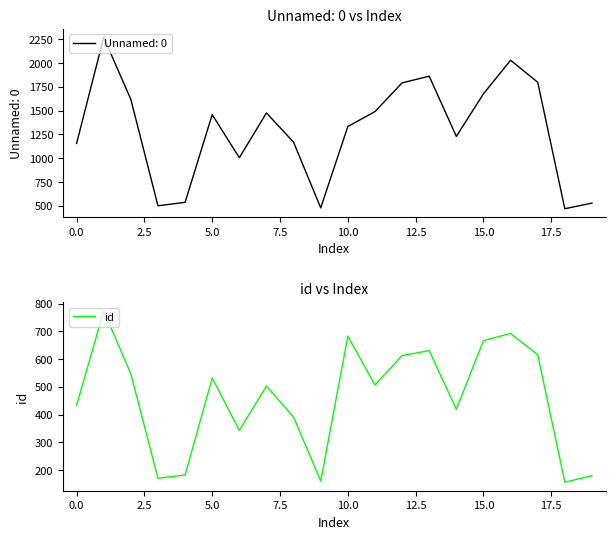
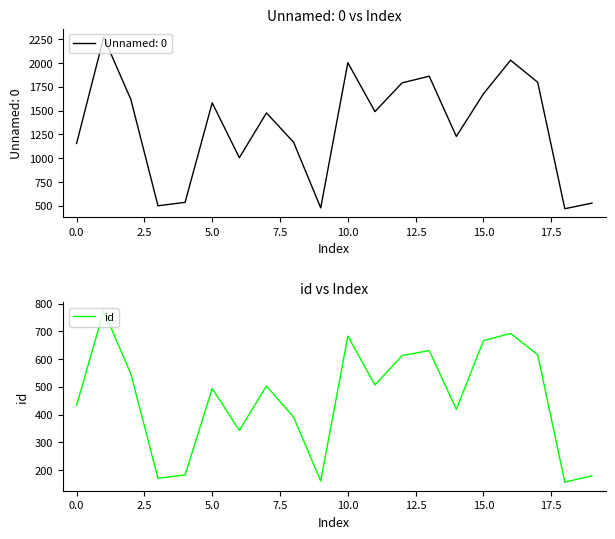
Unnamed: 0 vs Index, 5.0: 1500 -> 1600
Unnamed: 0 vs Index, 10.0: 1300 -> 2000
id vs Index, 5.0: 530 -> 490
